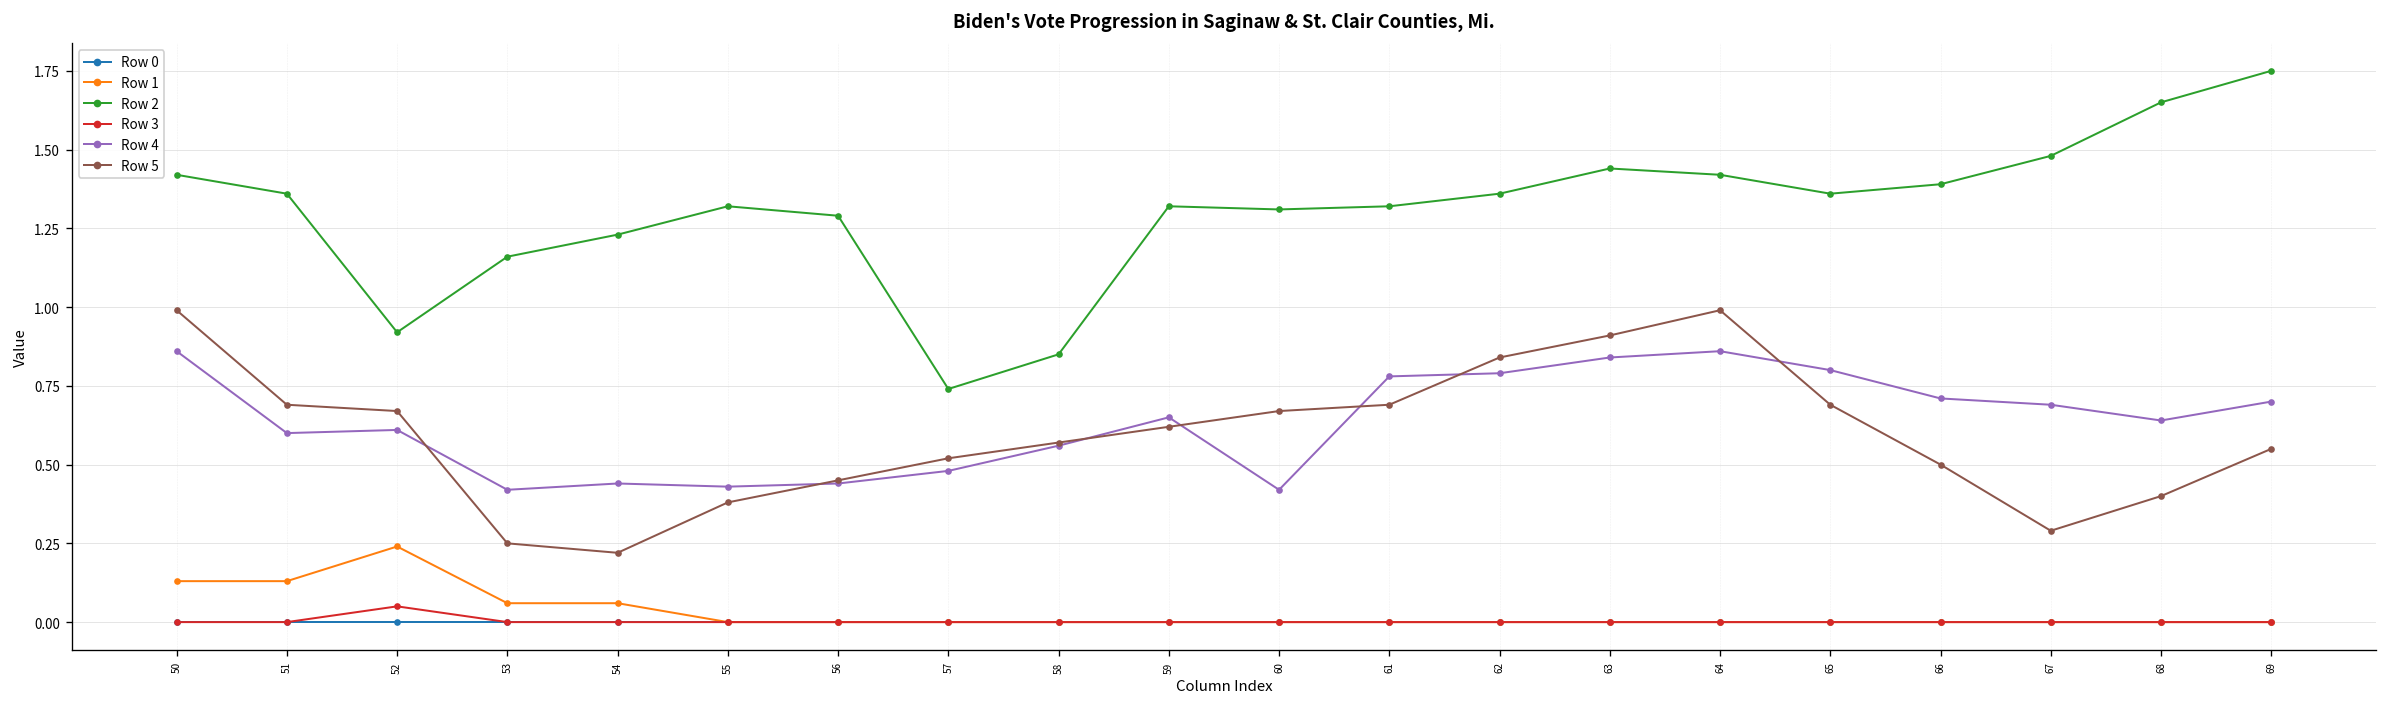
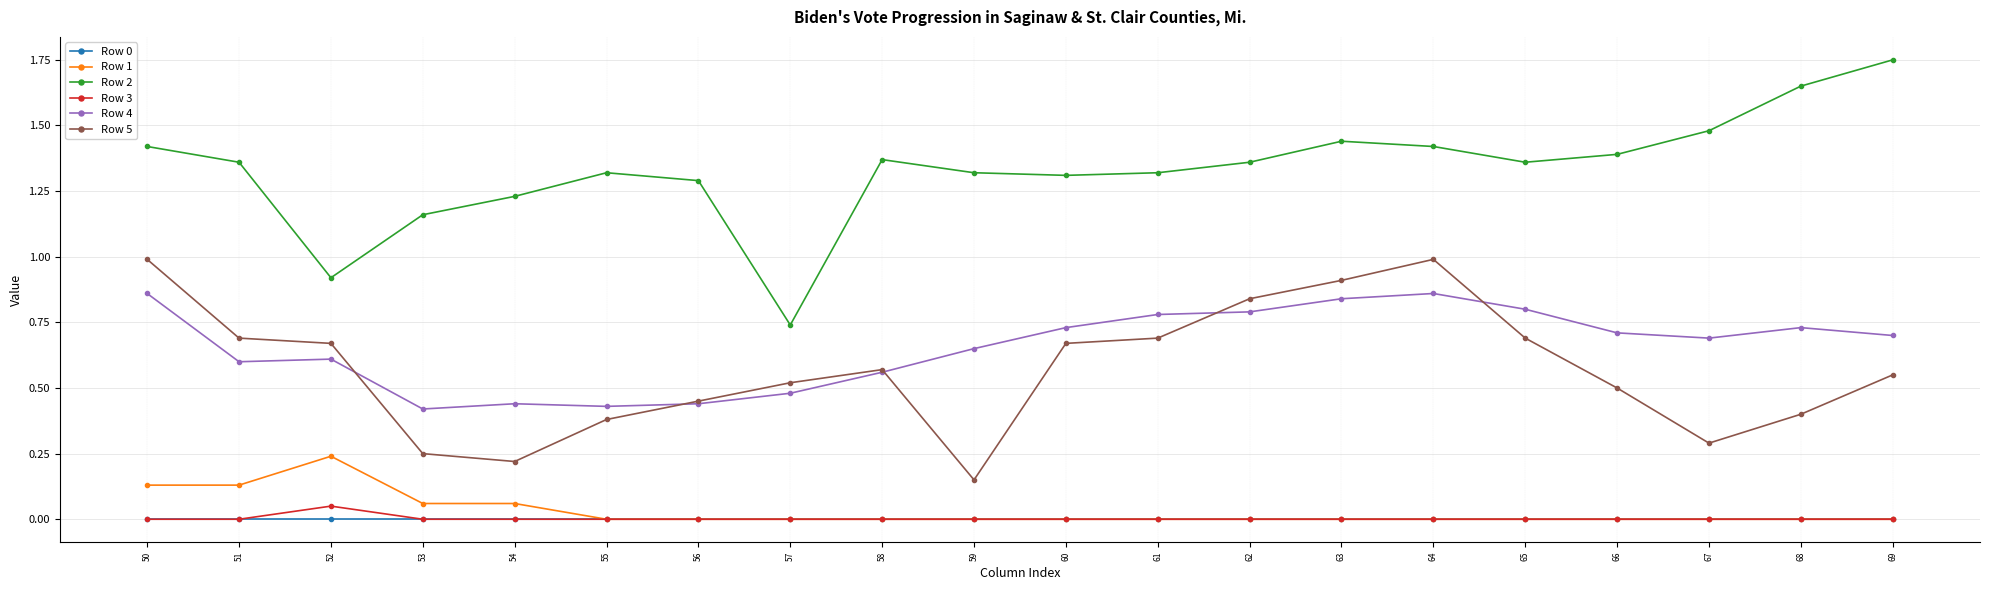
Row 2, 58: 0.85 -> 1.37
Row 5, 59: 0.62 -> 0.15
Row 4, 60: 0.42 -> 0.73
Row 4, 68: 0.64 -> 0.73
